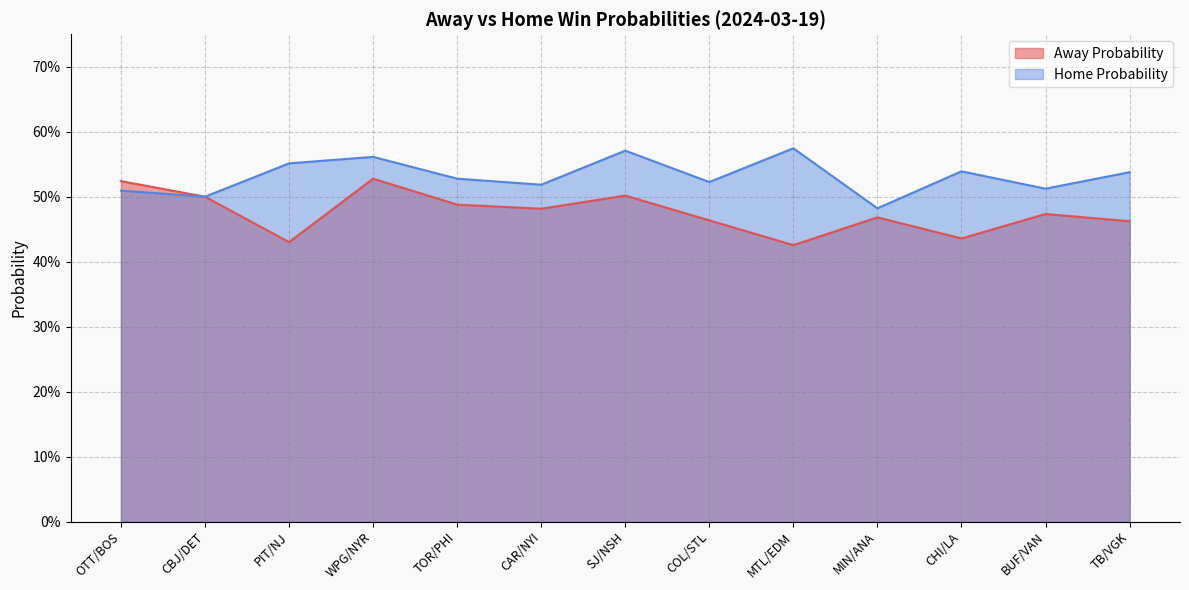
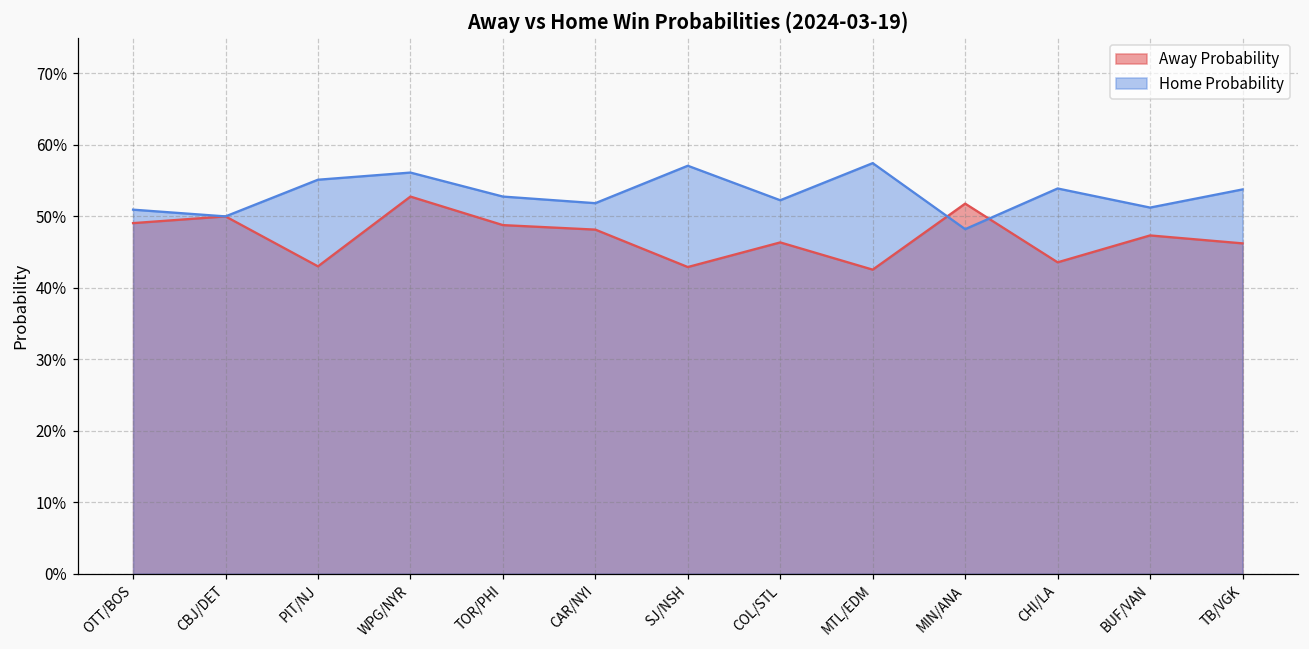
Away Probability, OTT/BOS: 52% -> 49%
Away Probability, SJ/NSH: 50% -> 43%
Away Probability, MIN/ANA: 47% -> 52%
